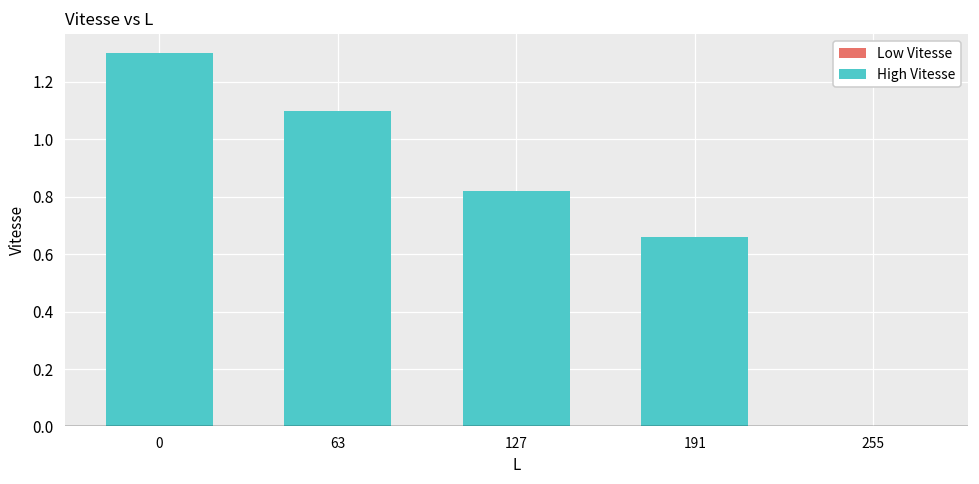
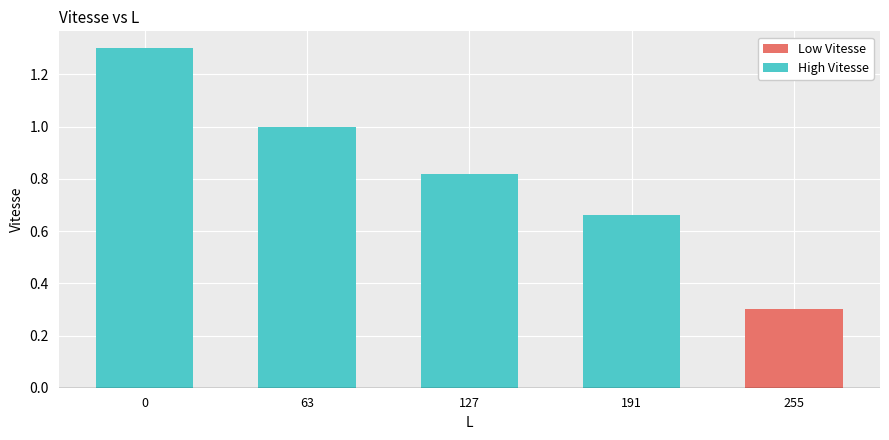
63: 1.1 -> 1.0
255: 0.0 -> 0.3
